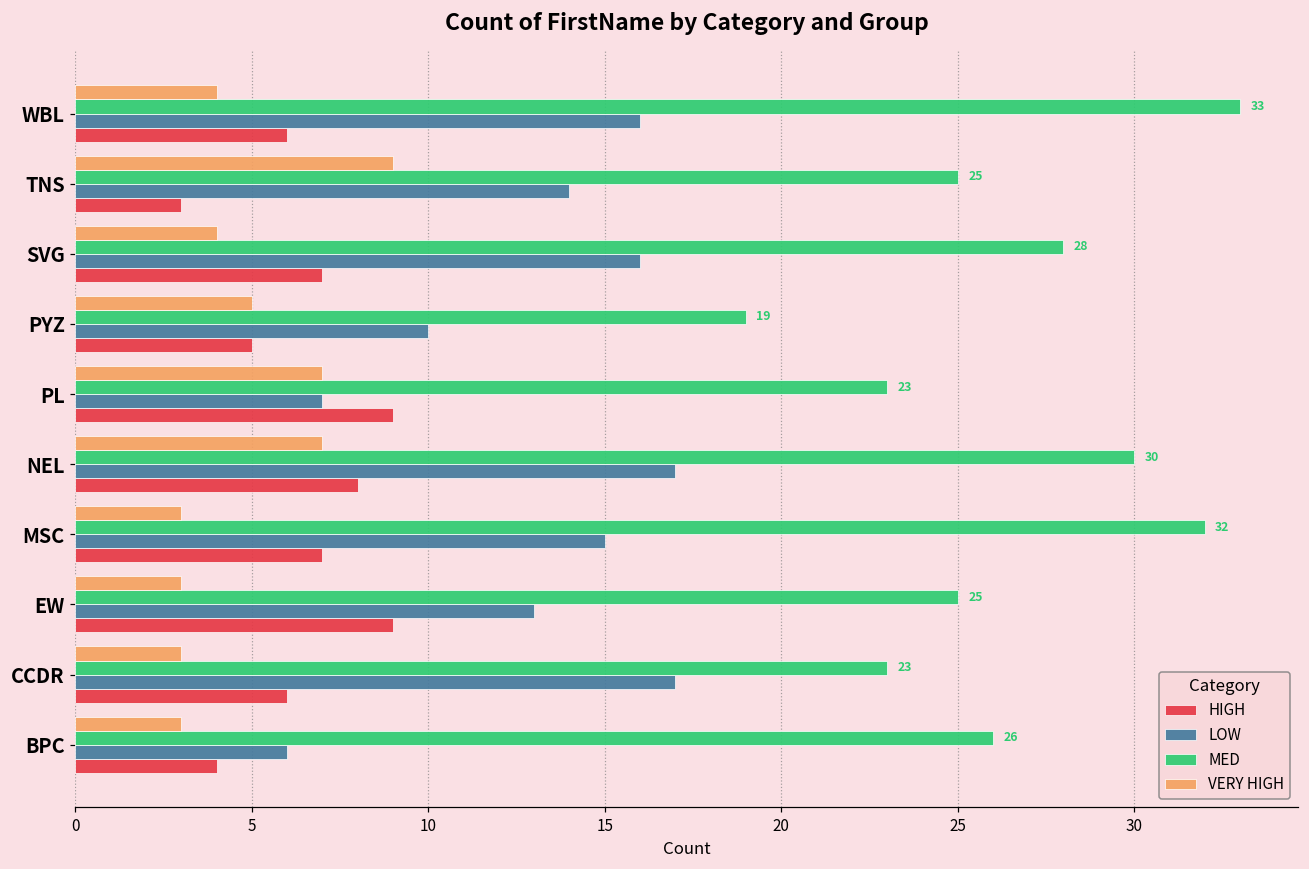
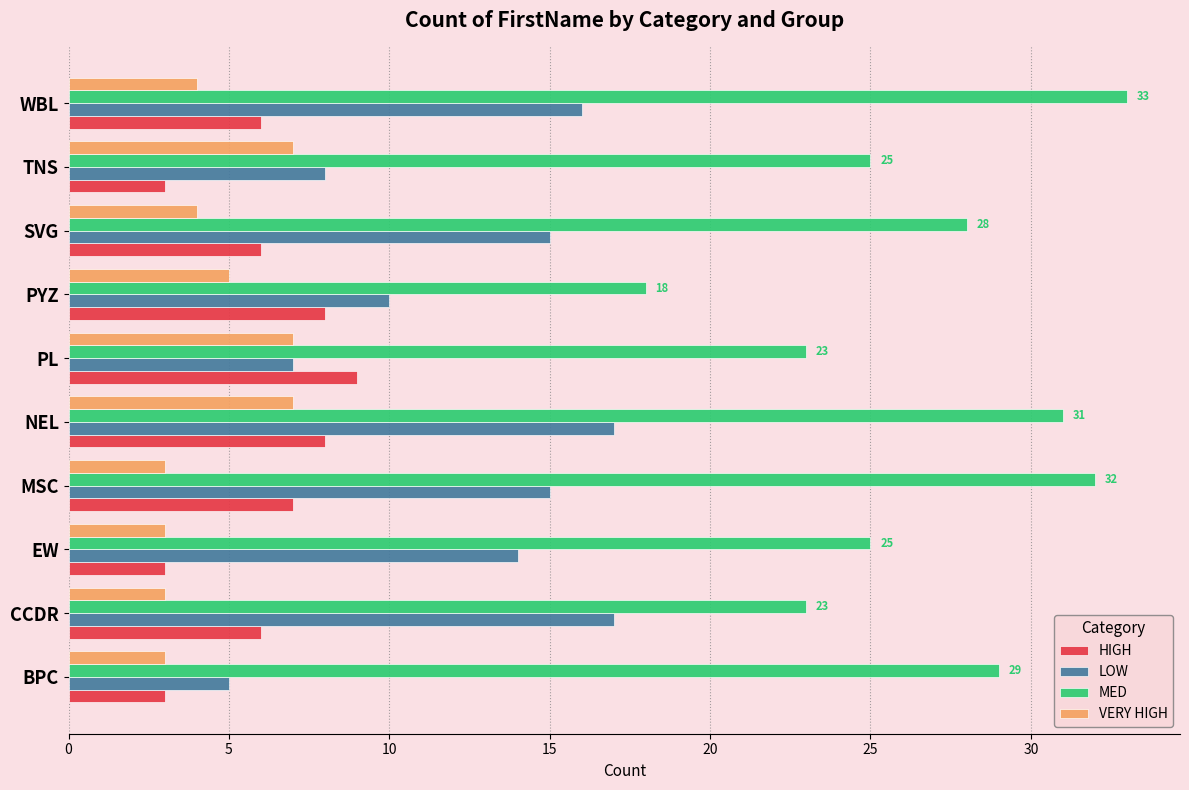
VERY HIGH, TNS: 9 -> 7
LOW, TNS: 14 -> 8
LOW, SVG: 16 -> 15
HIGH, SVG: 7 -> 6
MED, PYZ: 19 -> 18
HIGH, PYZ: 5 -> 8
MED, NEL: 30 -> 31
LOW, EW: 13 -> 14
HIGH, EW: 9 -> 3
MED, BPC: 26 -> 29
LOW, BPC: 6 -> 5
HIGH, BPC: 4 -> 3
